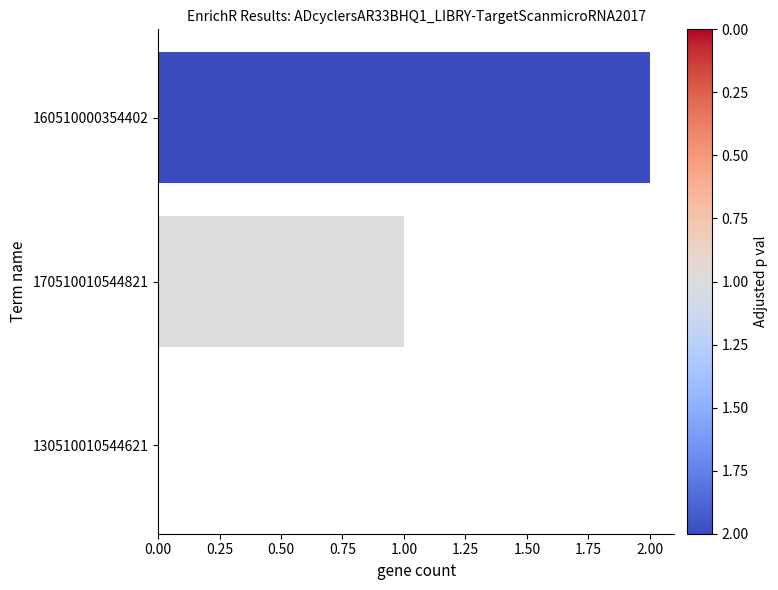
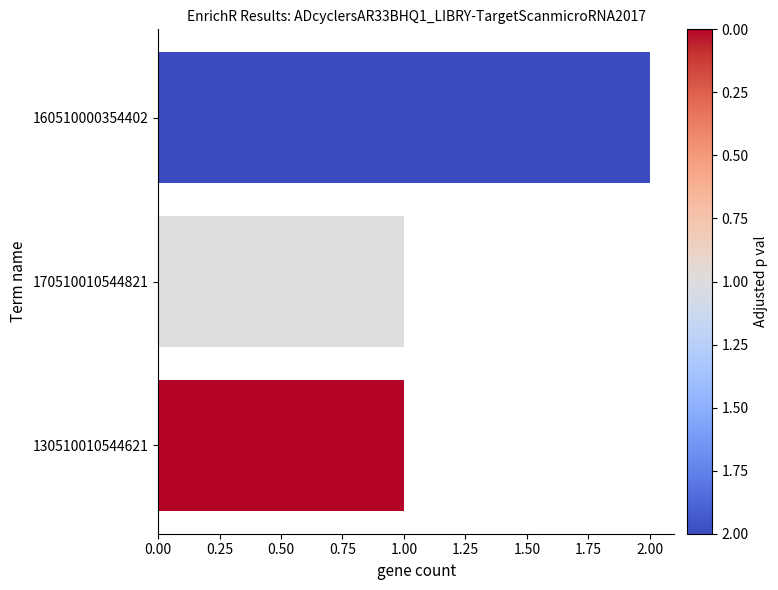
130510010544621: 0 -> 1
